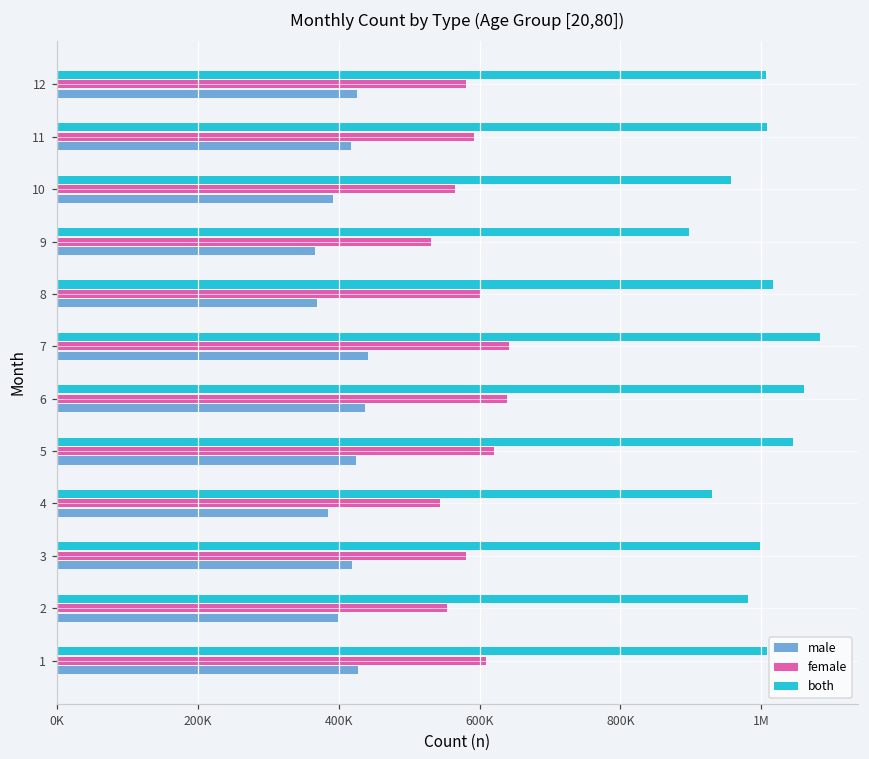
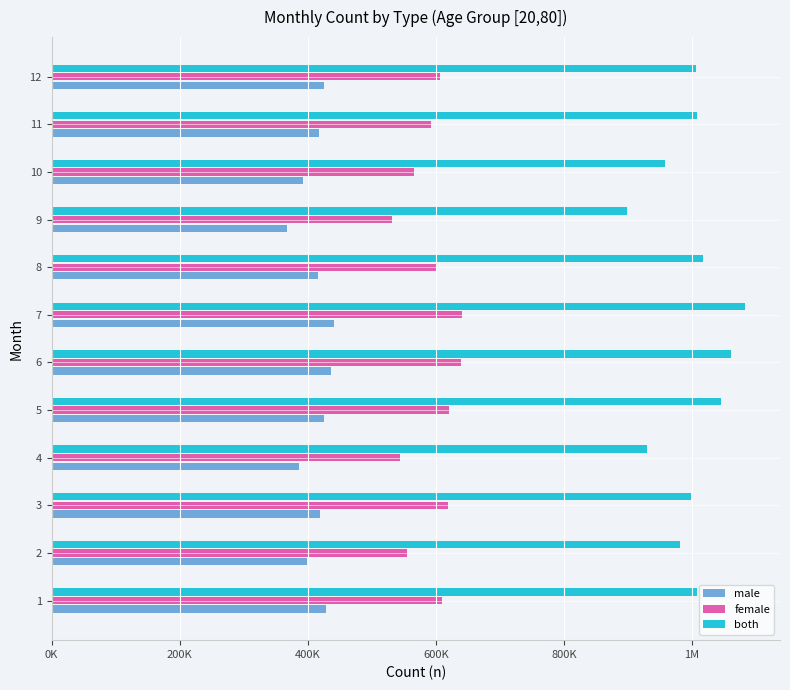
female, 12: 580000 -> 610000
male, 8: 370000 -> 420000
female, 3: 580000 -> 620000
